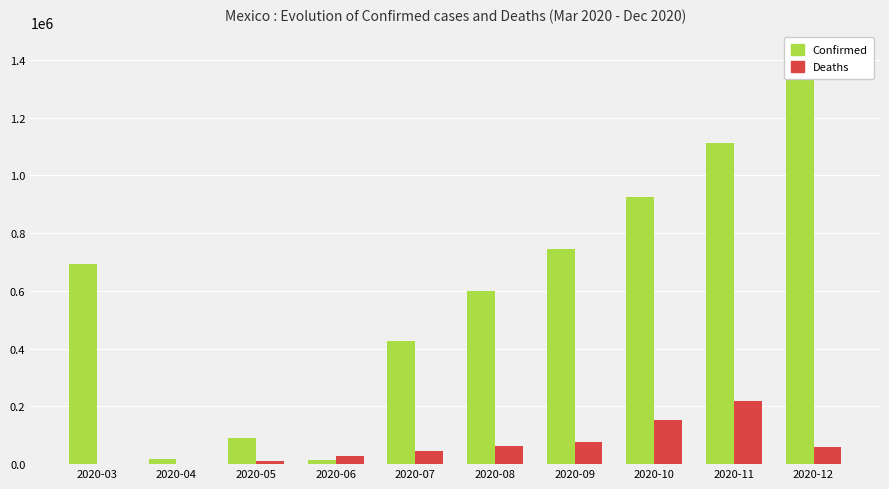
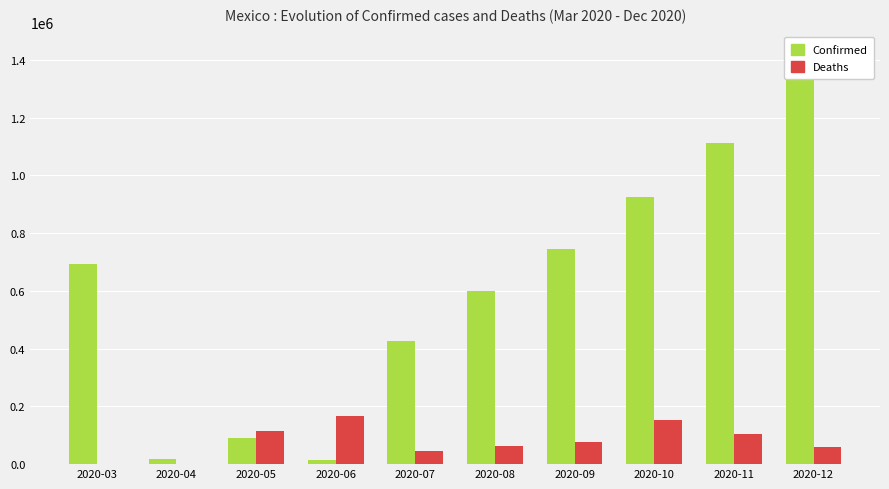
Deaths, 2020-05: 10000 -> 110000
Deaths, 2020-06: 30000 -> 170000
Deaths, 2020-11: 220000 -> 110000
